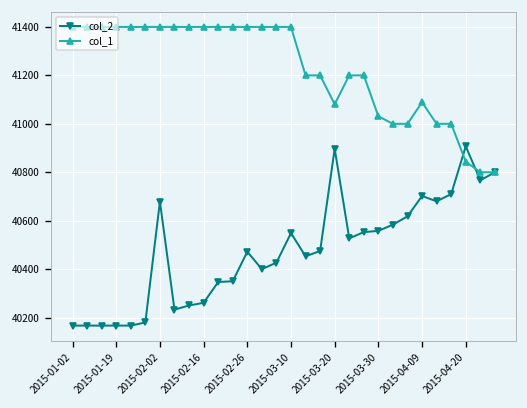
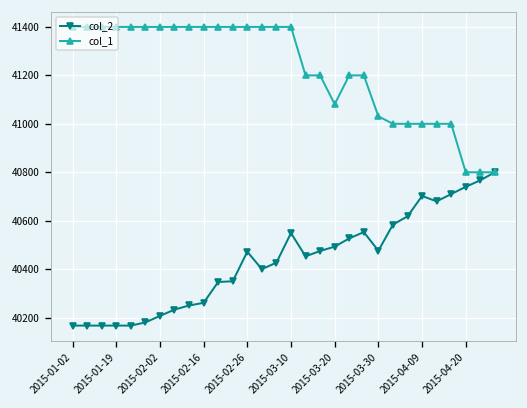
col_2, 2015-02-02: 40680 -> 40210
col_2, 2015-03-20: 40900 -> 40490
col_2, 2015-03-30: 40560 -> 40480
col_1, 2015-04-09: 41090 -> 41000
col_2, 2015-04-20: 40910 -> 40740
col_1, 2015-04-20: 40840 -> 40800
